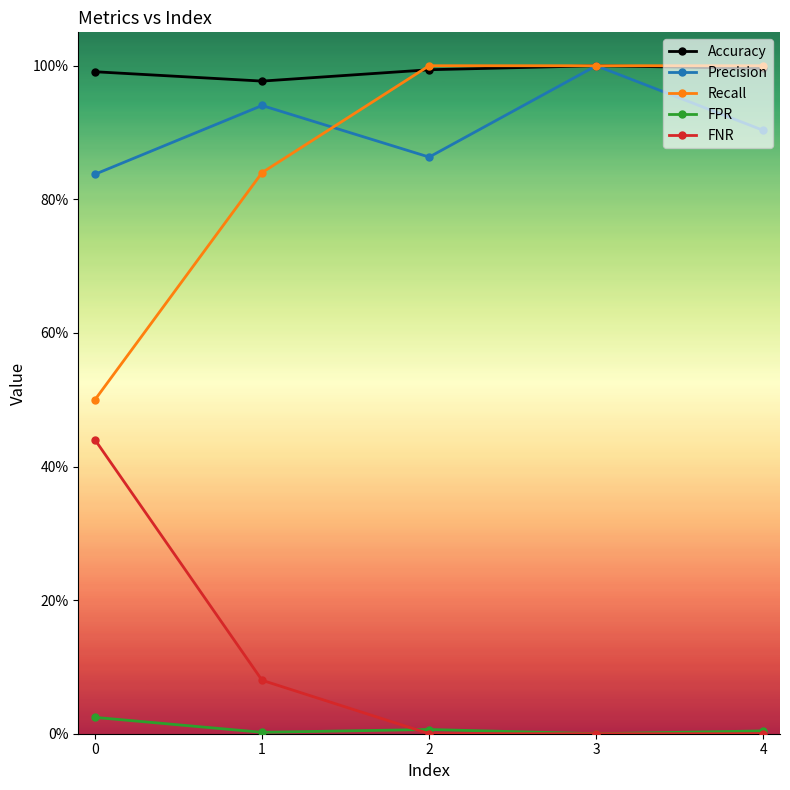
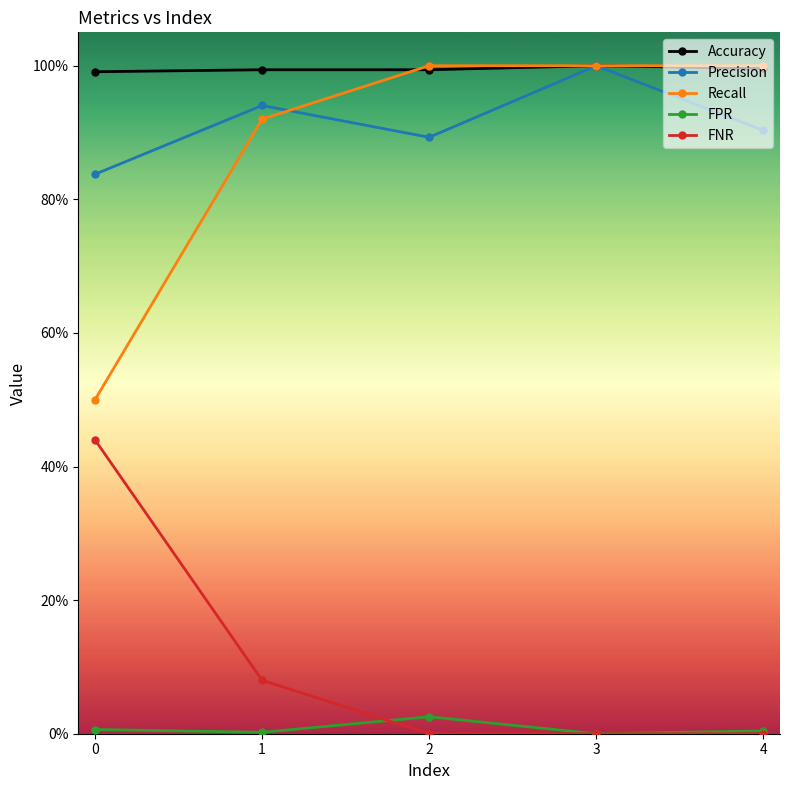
FPR, 0: 2% -> 1%
Accuracy, 1: 98% -> 99%
Recall, 1: 84% -> 92%
Precision, 2: 86% -> 89%
FPR, 2: 1% -> 3%
